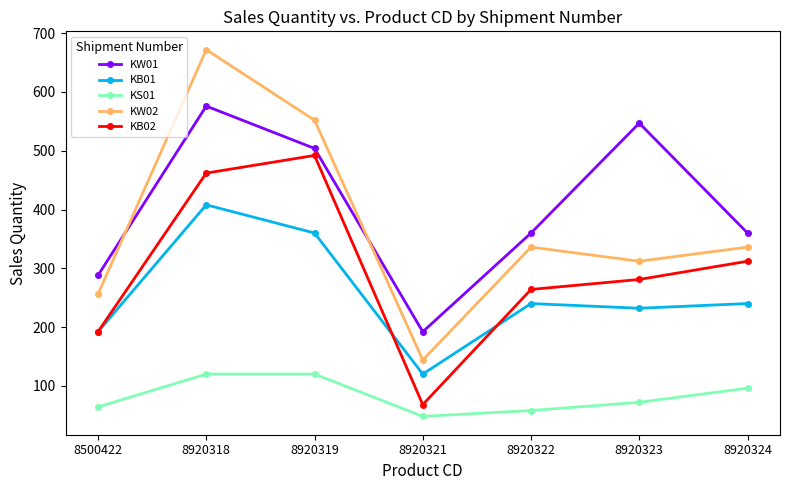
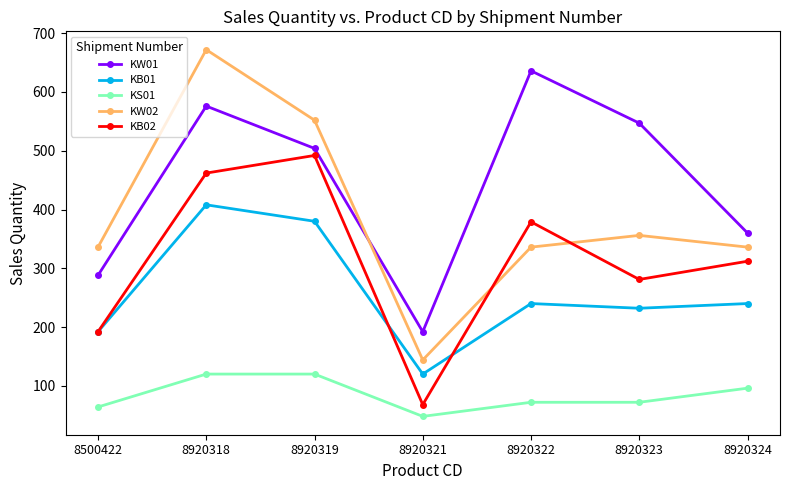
KW02, 8500422: 260 -> 340
KB01, 8920319: 360 -> 380
KW01, 8920322: 360 -> 640
KS01, 8920322: 60 -> 70
KB02, 8920322: 260 -> 380
KW02, 8920323: 310 -> 360
